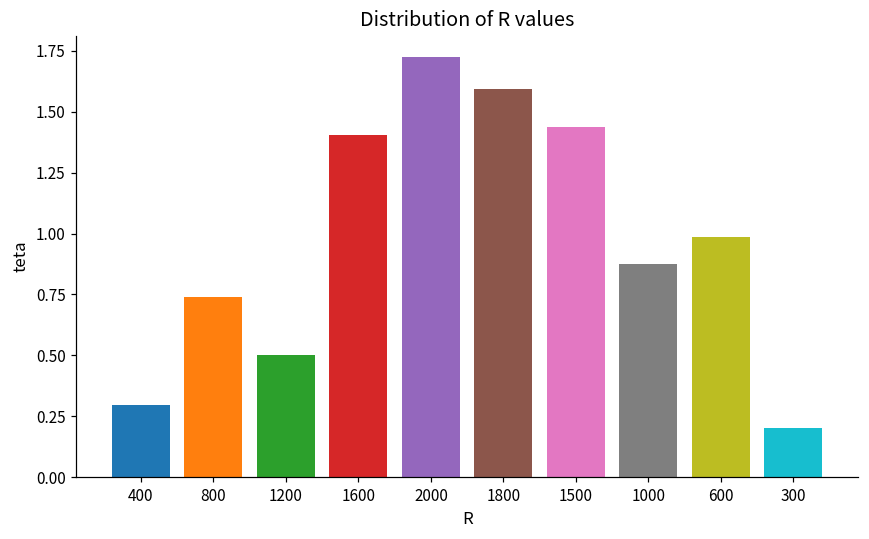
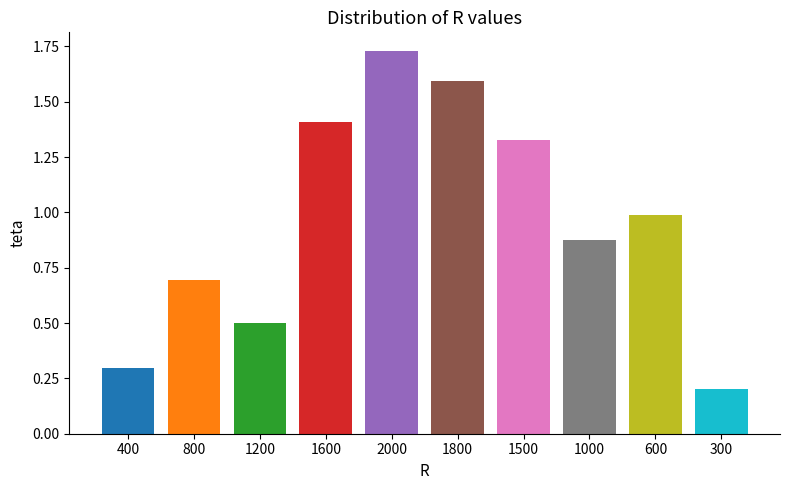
800: 0.74 -> 0.69
1500: 1.44 -> 1.33
